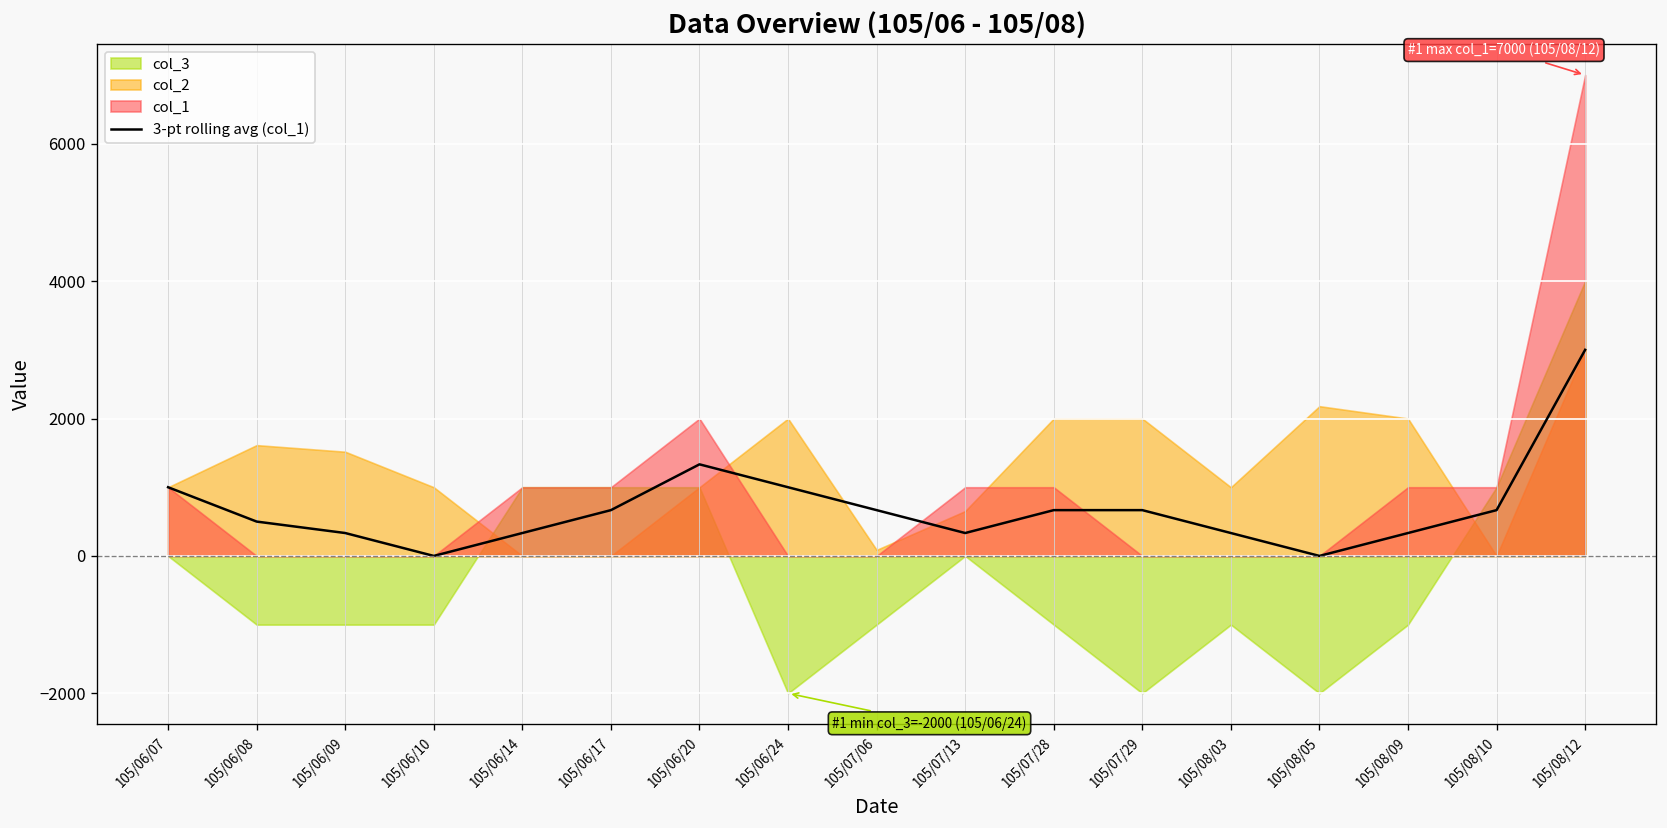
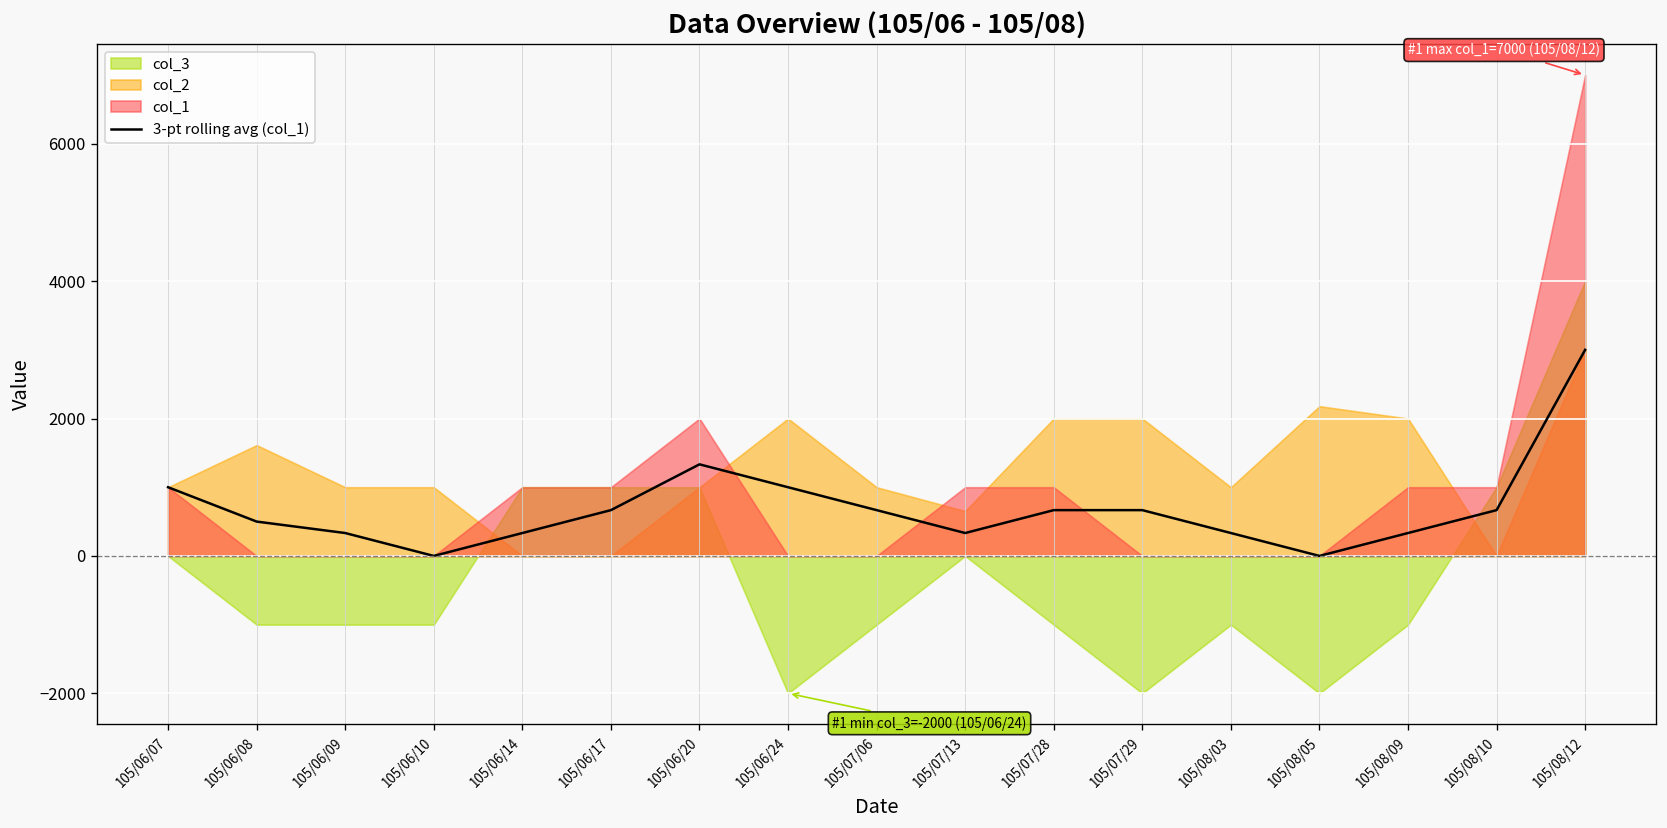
col_2, 105/06/09: 1500 -> 1000
col_2, 105/07/06: 100 -> 1000
